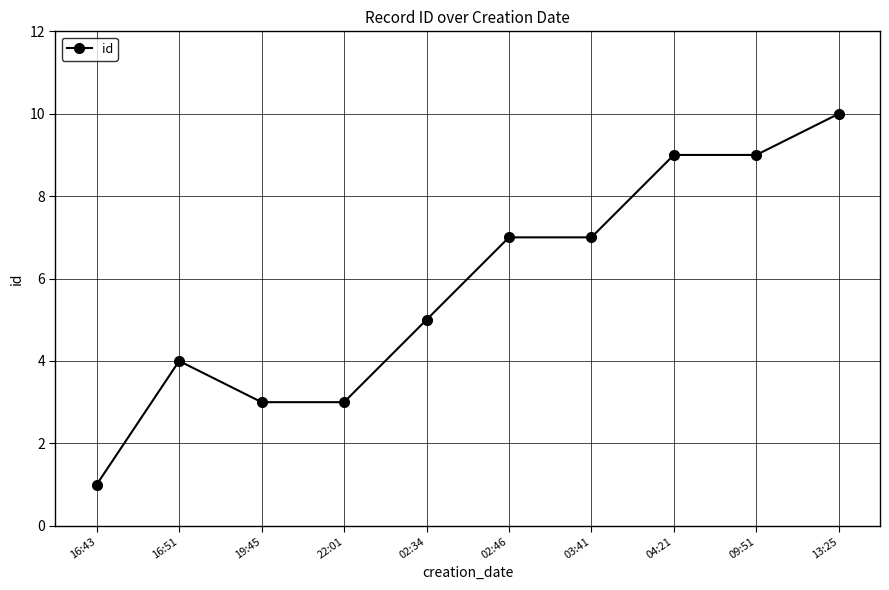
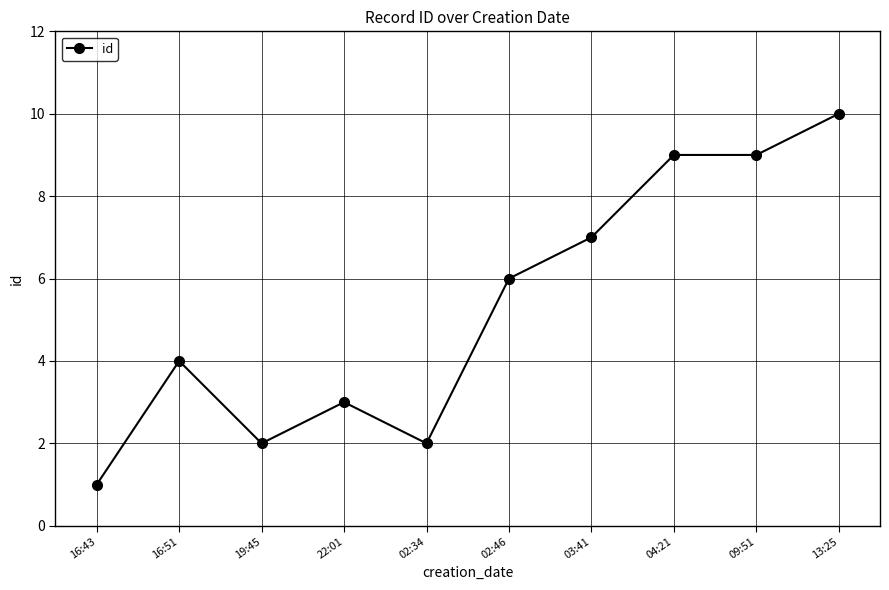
19:45: 3 -> 2
02:34: 5 -> 2
02:46: 7 -> 6
